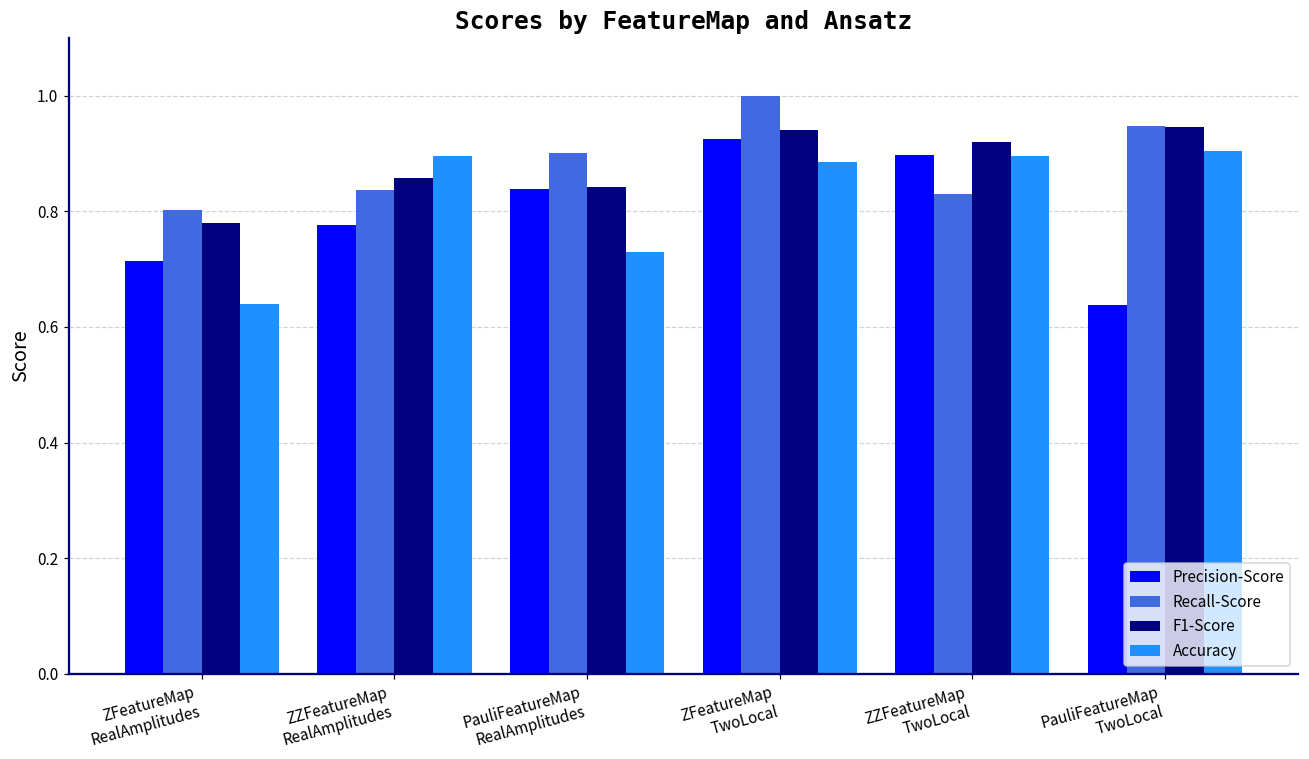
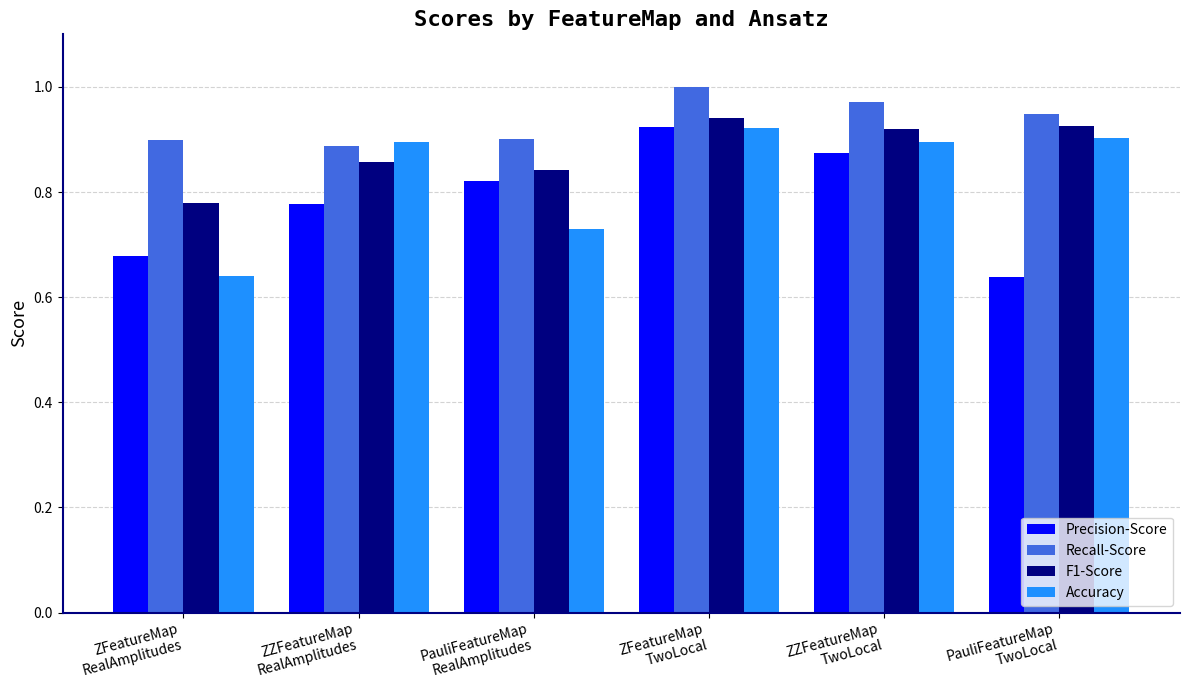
Precision-Score, ZFeatureMap RealAmplitudes: 0.71 -> 0.68
Recall-Score, ZFeatureMap RealAmplitudes: 0.80 -> 0.90
Recall-Score, ZZFeatureMap RealAmplitudes: 0.84 -> 0.89
Precision-Score, PauliFeatureMap RealAmplitudes: 0.84 -> 0.82
Accuracy, ZFeatureMap TwoLocal: 0.89 -> 0.92
Precision-Score, ZZFeatureMap TwoLocal: 0.90 -> 0.87
Recall-Score, ZZFeatureMap TwoLocal: 0.83 -> 0.97
F1-Score, PauliFeatureMap TwoLocal: 0.95 -> 0.93
